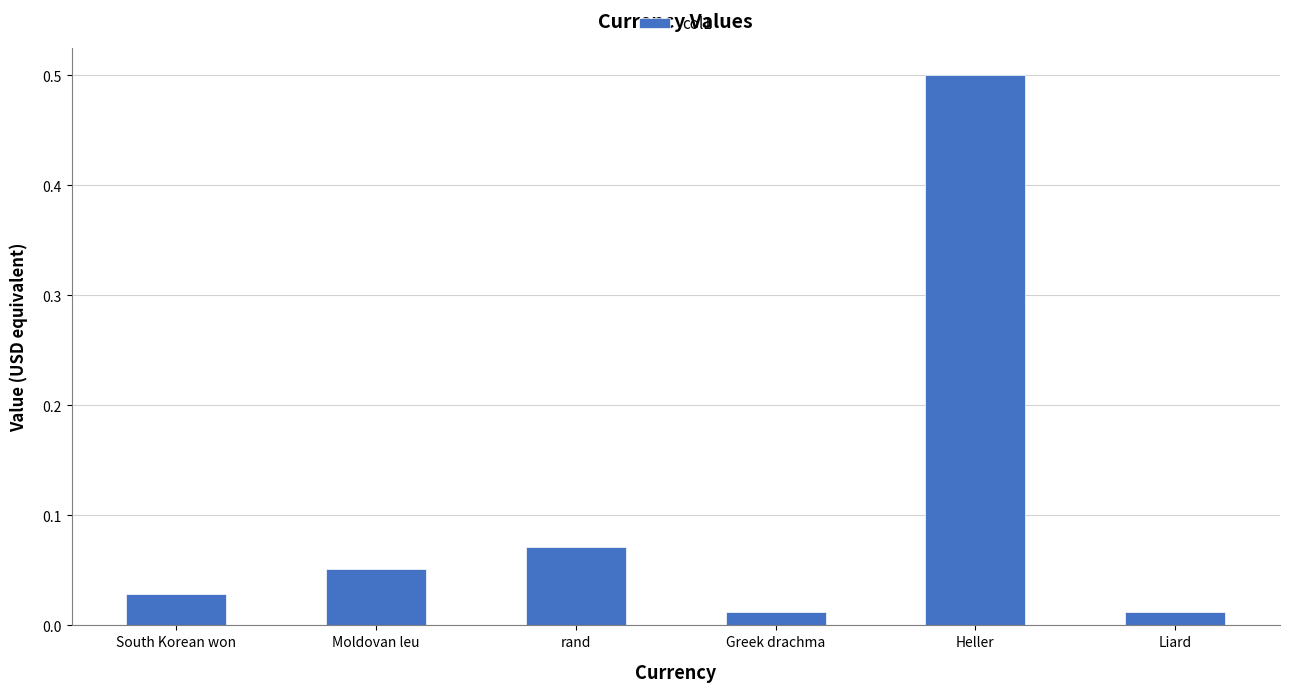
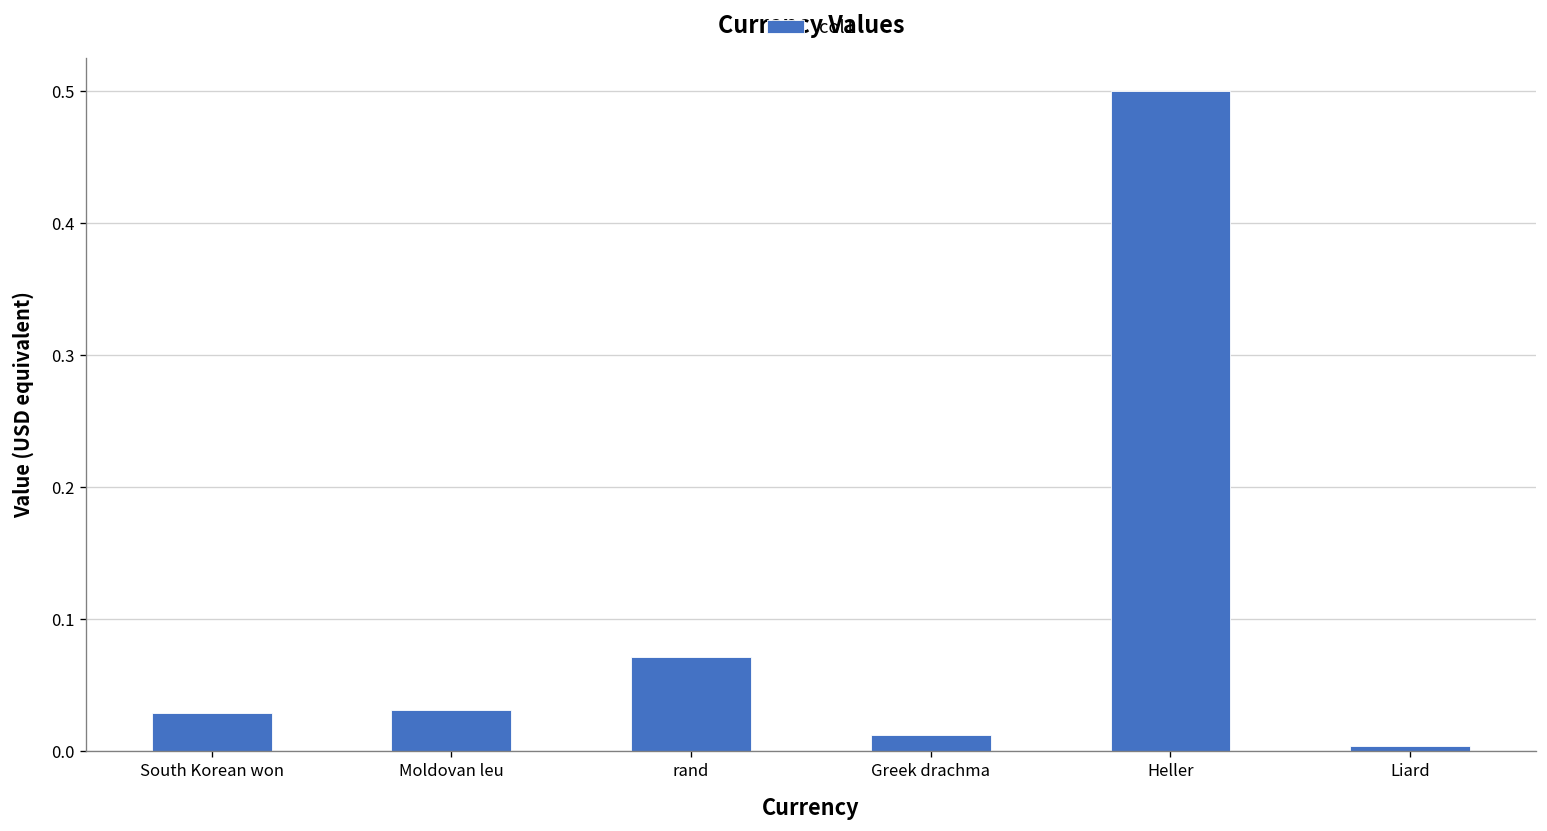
Moldovan leu: 0.051 -> 0.031
Liard: 0.013 -> 0.004
